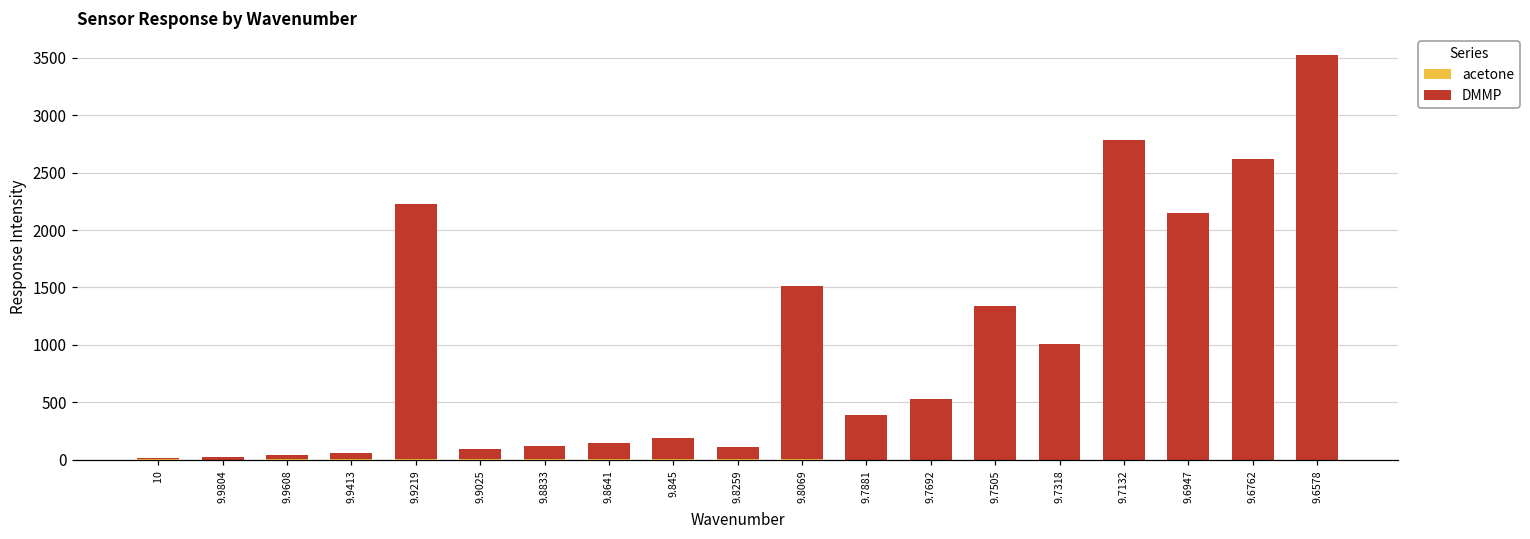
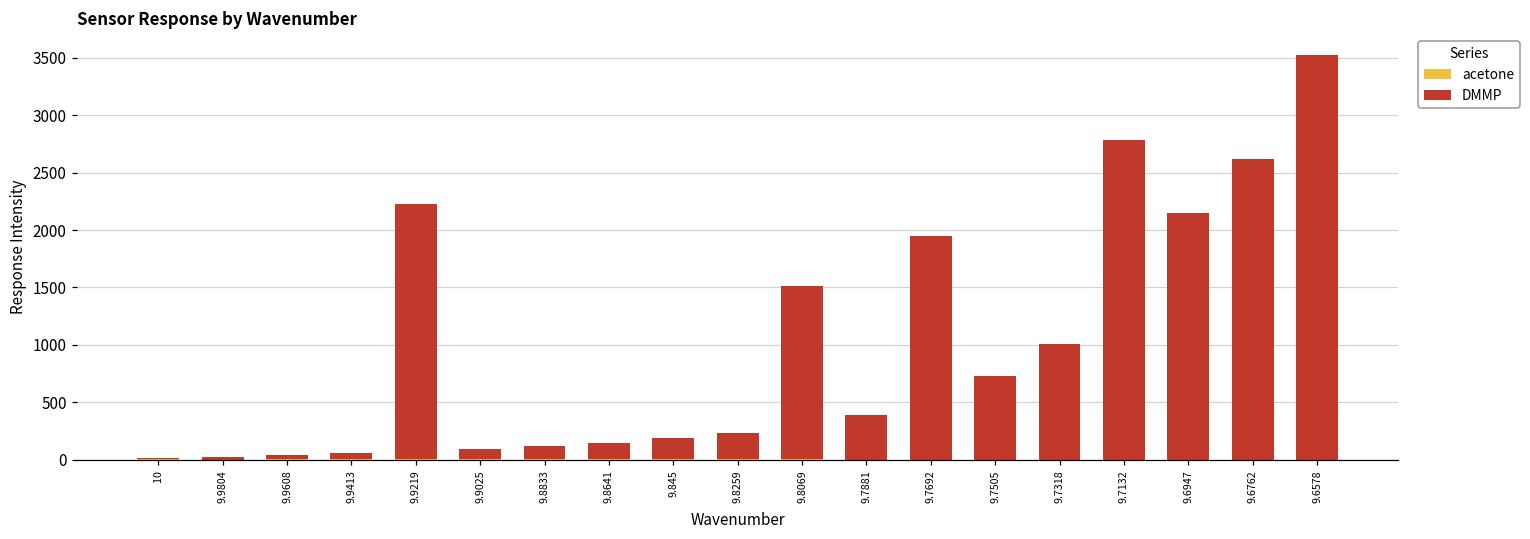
DMMP, 9.8259: 100 -> 230
DMMP, 9.7692: 530 -> 1950
DMMP, 9.7505: 1340 -> 730
